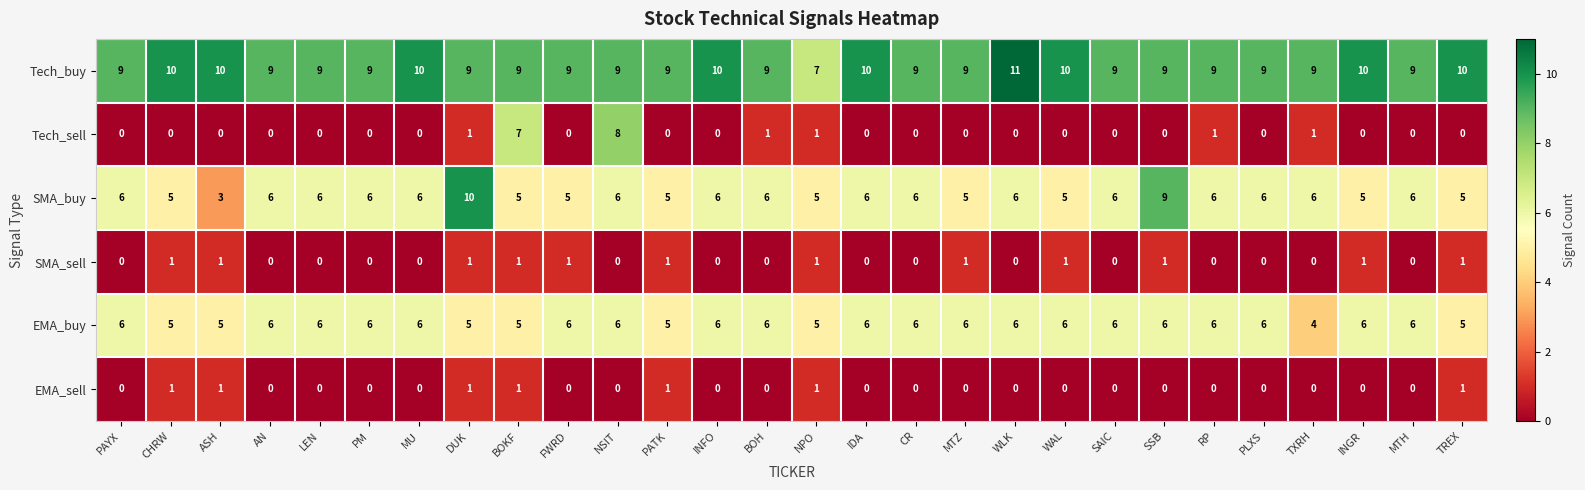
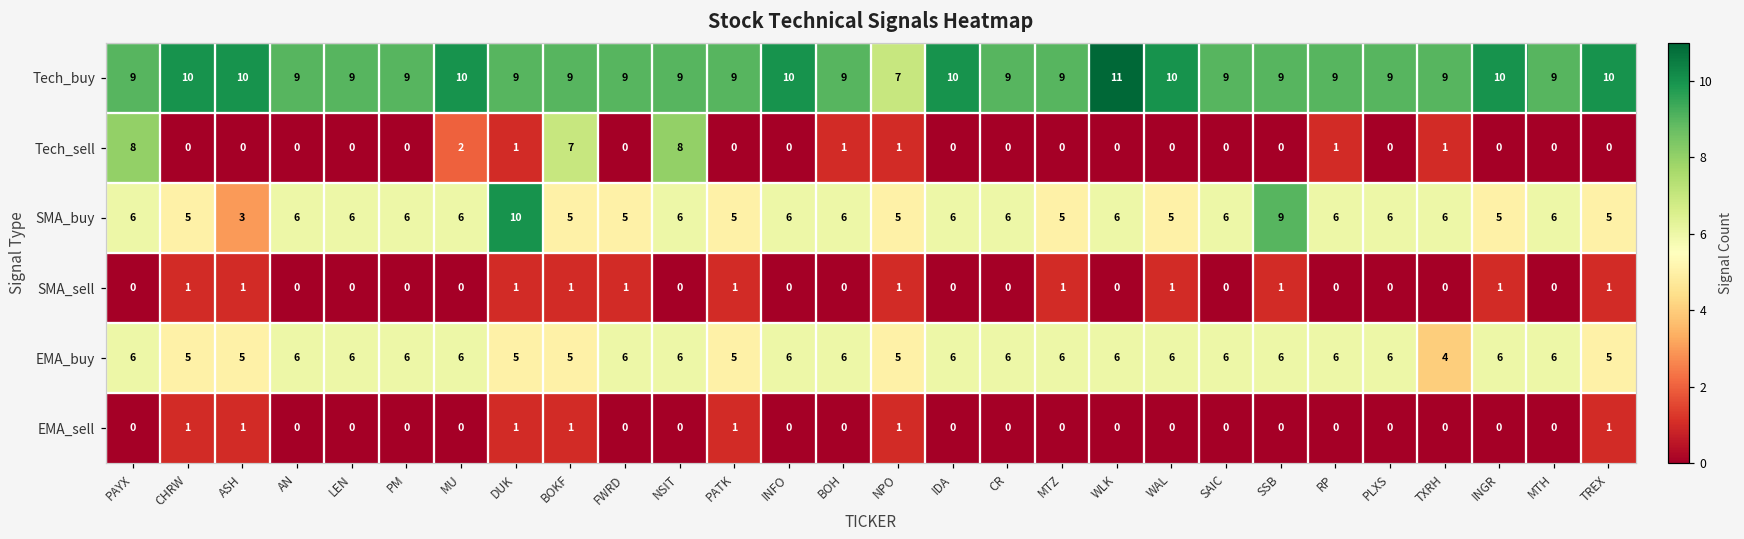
Tech_sell, PAYX: 0 -> 8
Tech_sell, MU: 0 -> 2
